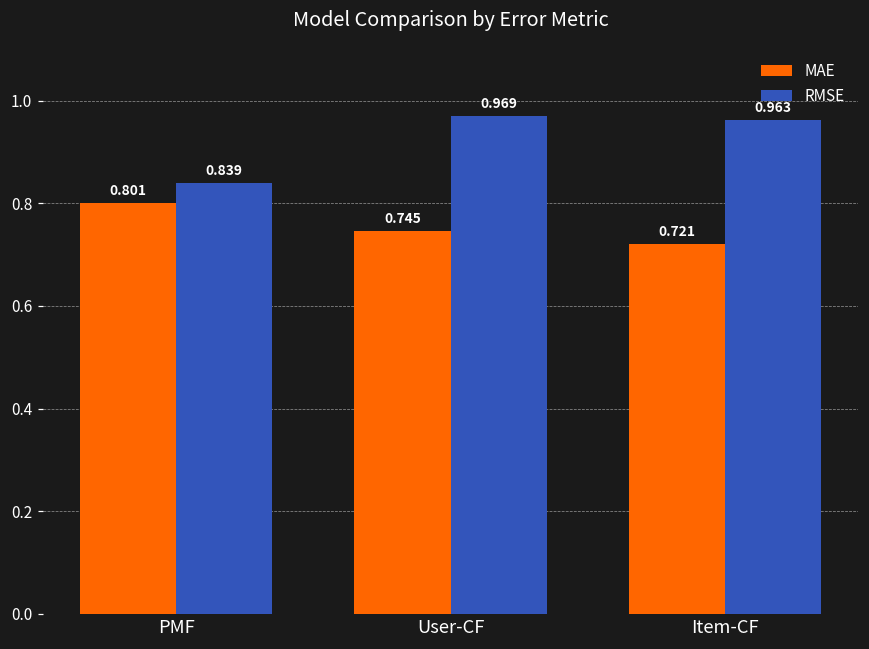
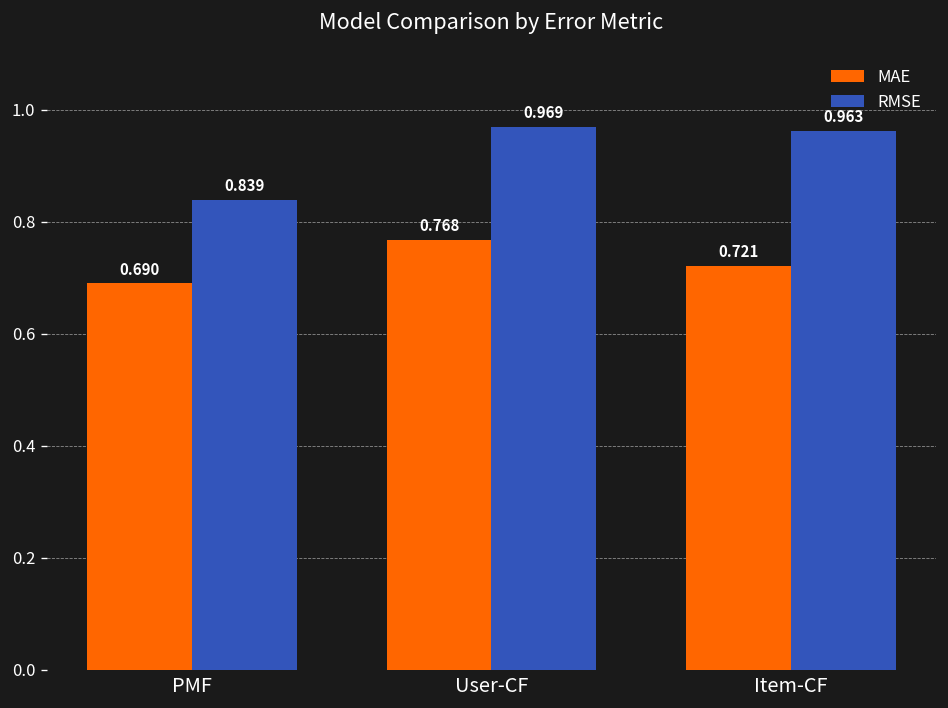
MAE, PMF: 0.801 -> 0.690
MAE, User-CF: 0.745 -> 0.768
